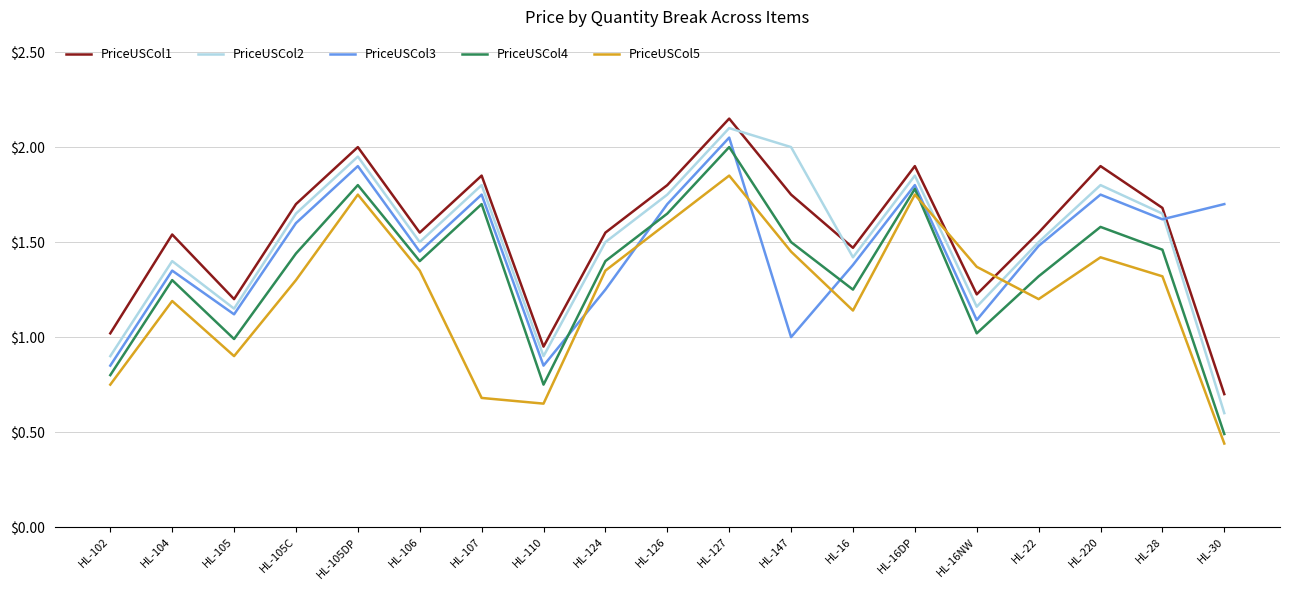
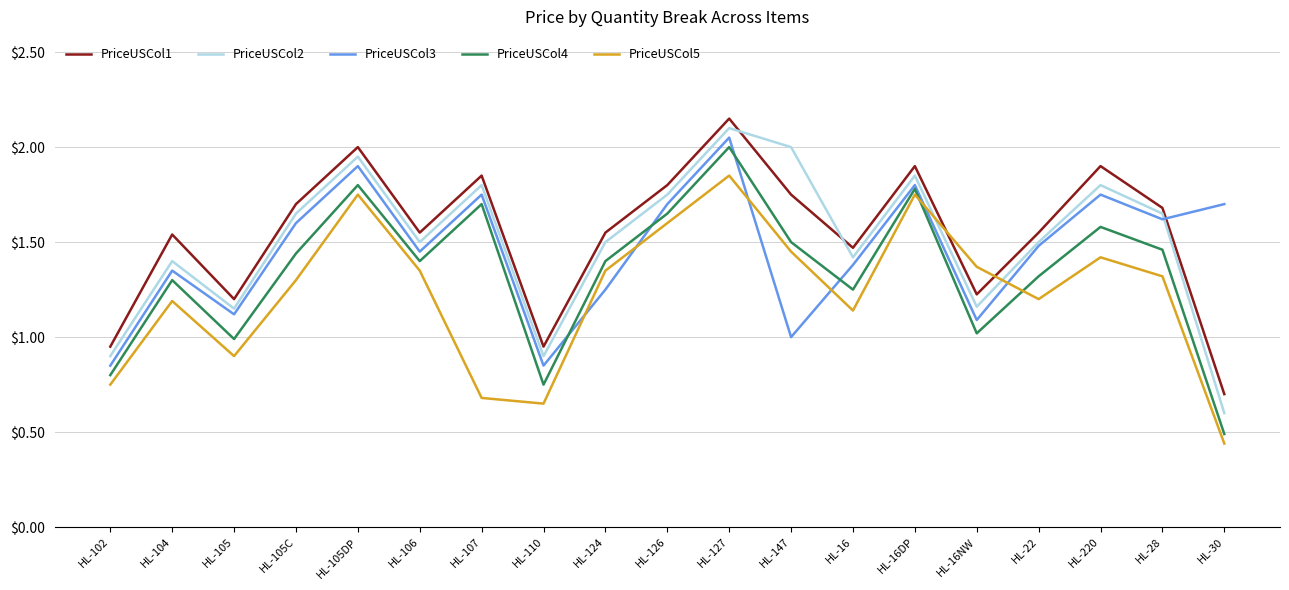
PriceUSCol1, HL-102: $1.02 -> $0.95
